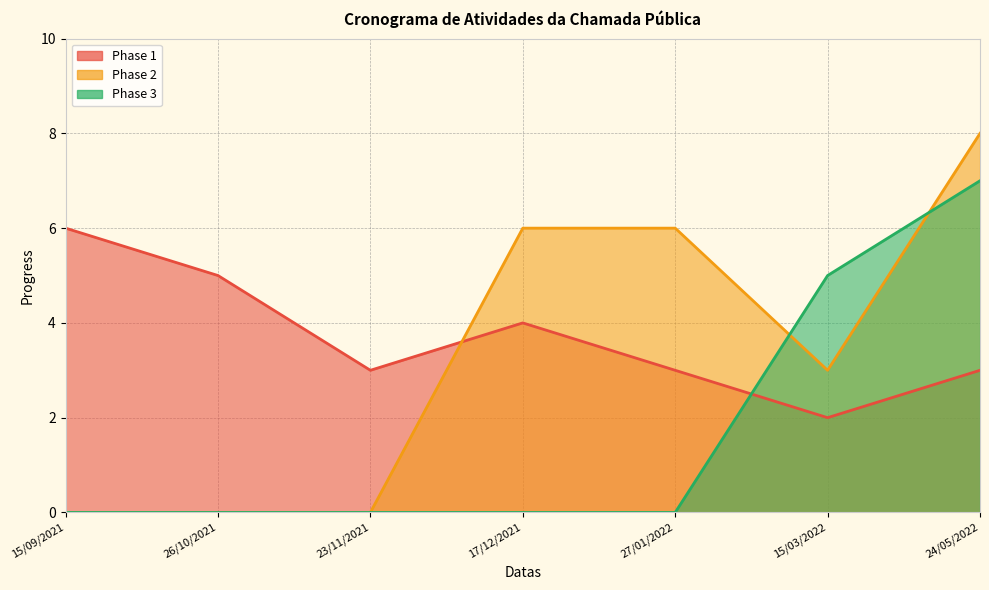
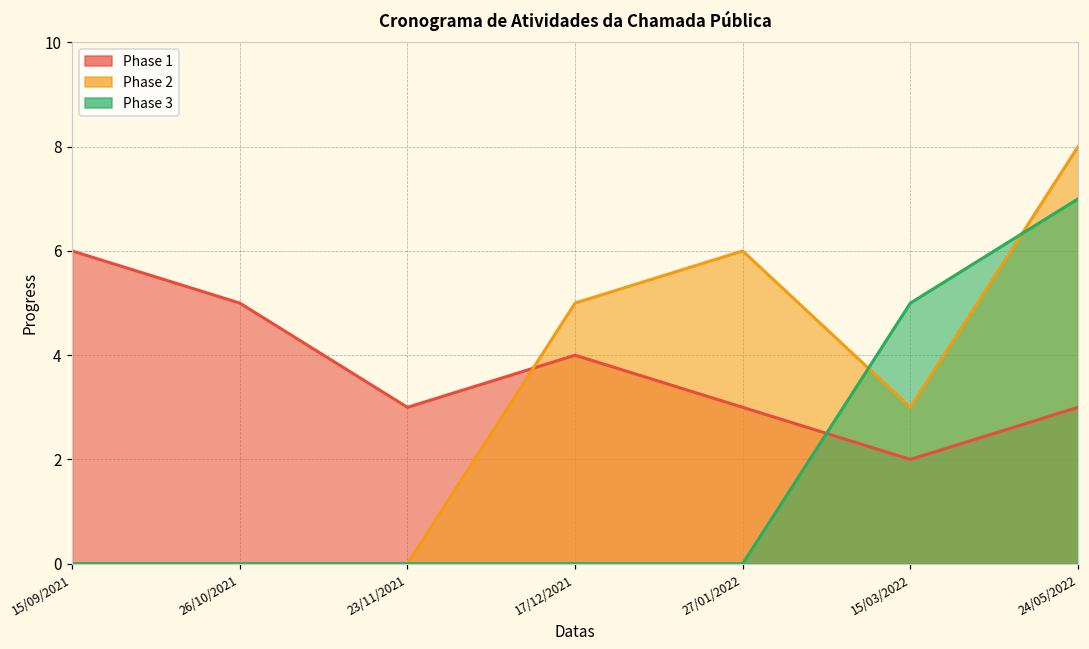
Phase 2, 17/12/2021: 6 -> 5
